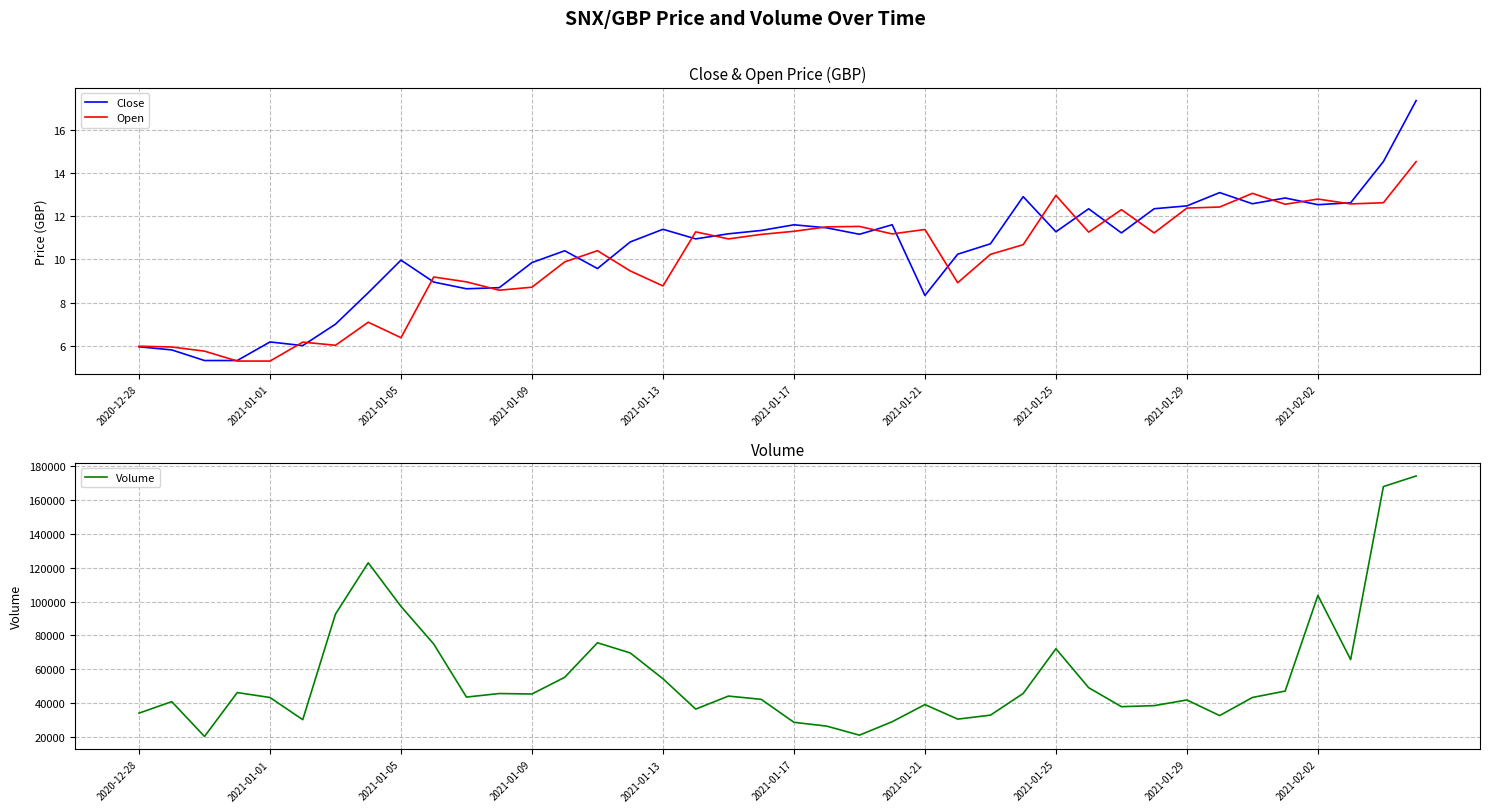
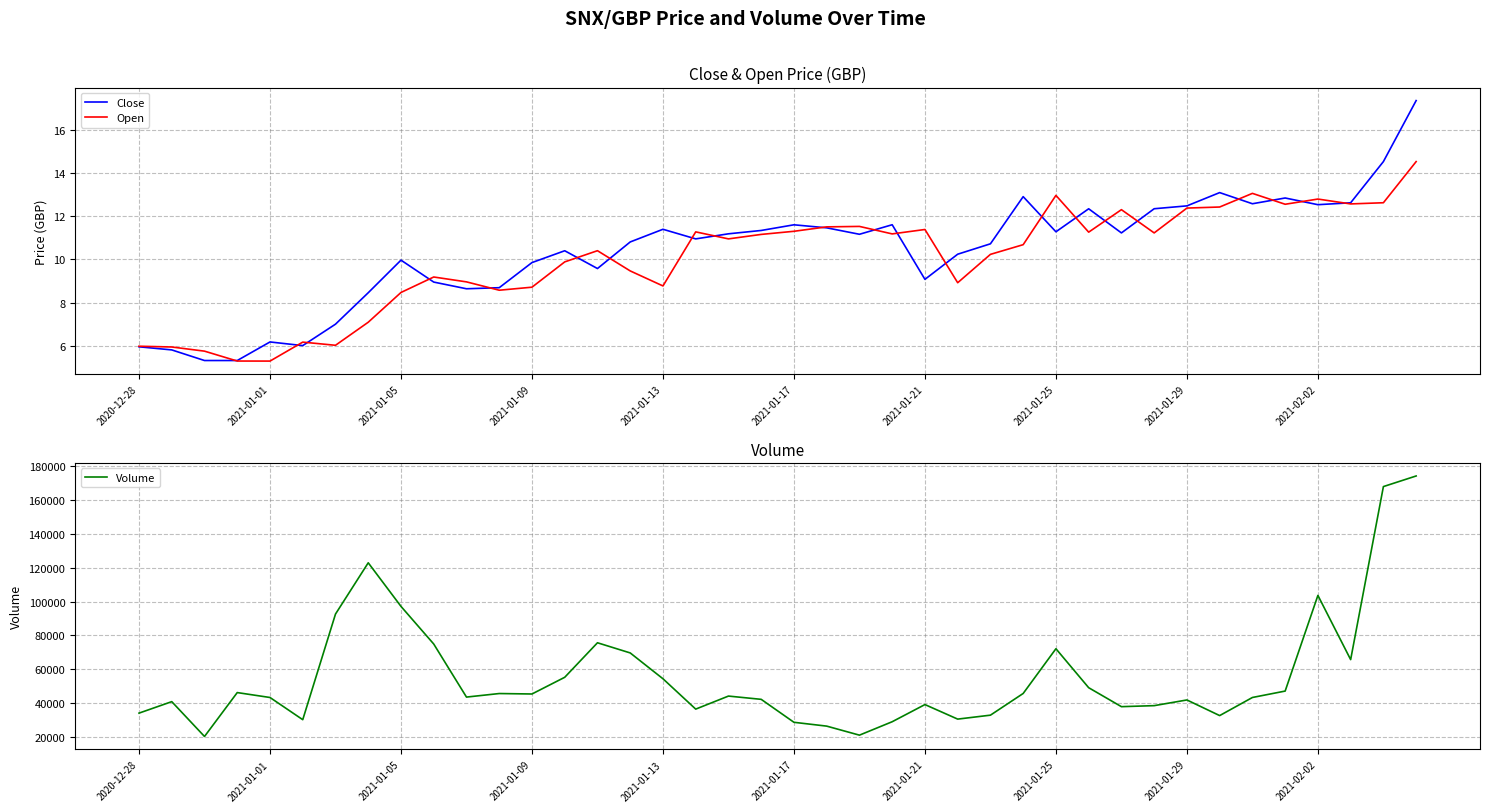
Close & Open Price (GBP), Open, 2021-01-05: 6.4 -> 8.5
Close & Open Price (GBP), Close, 2021-01-21: 8.3 -> 9.1
